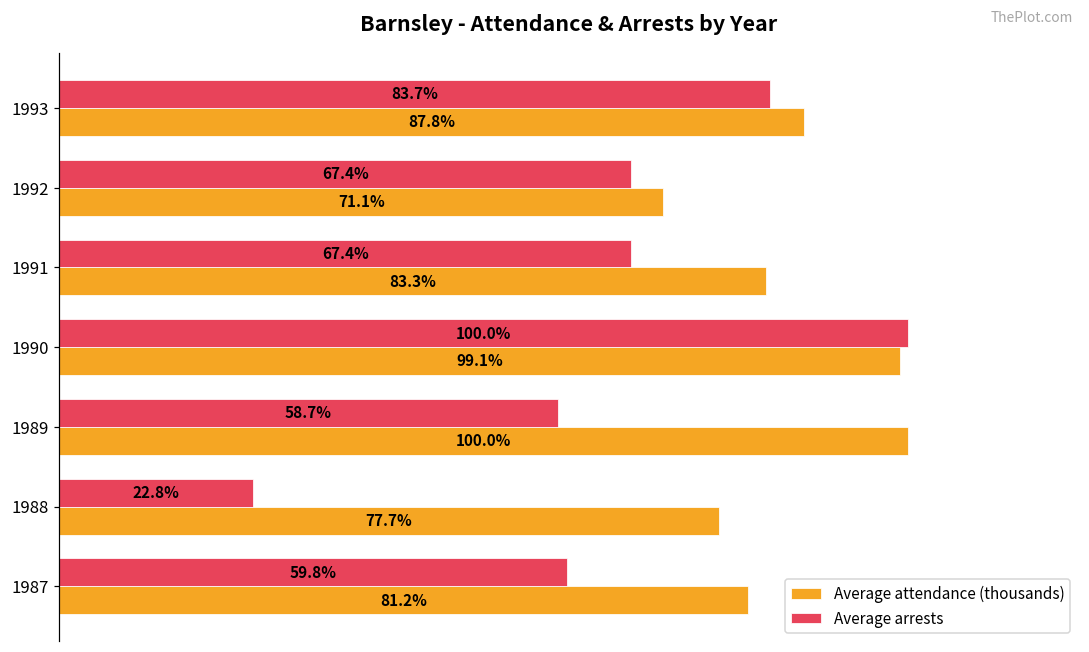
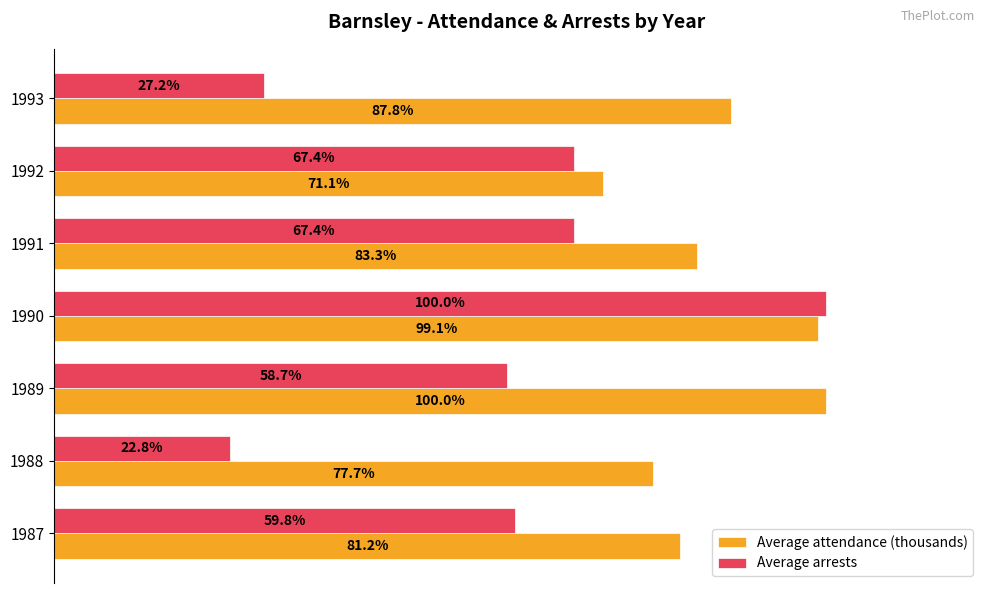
Average arrests, 1993: 83.7% -> 27.2%
